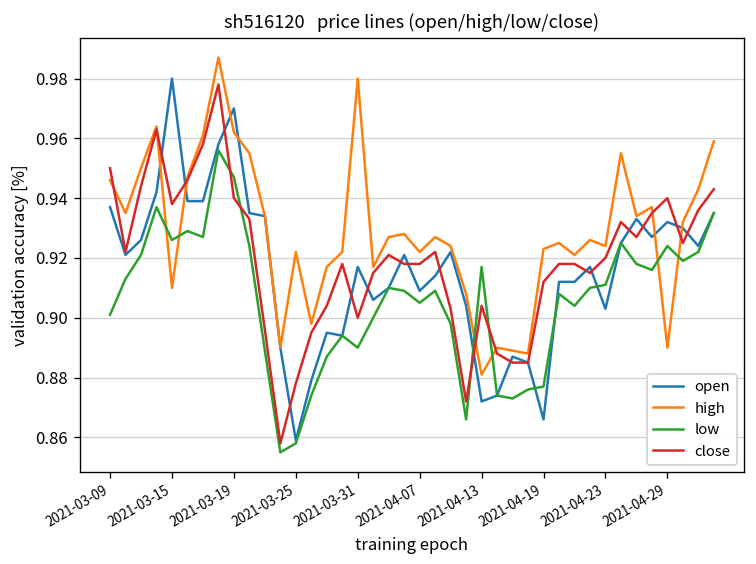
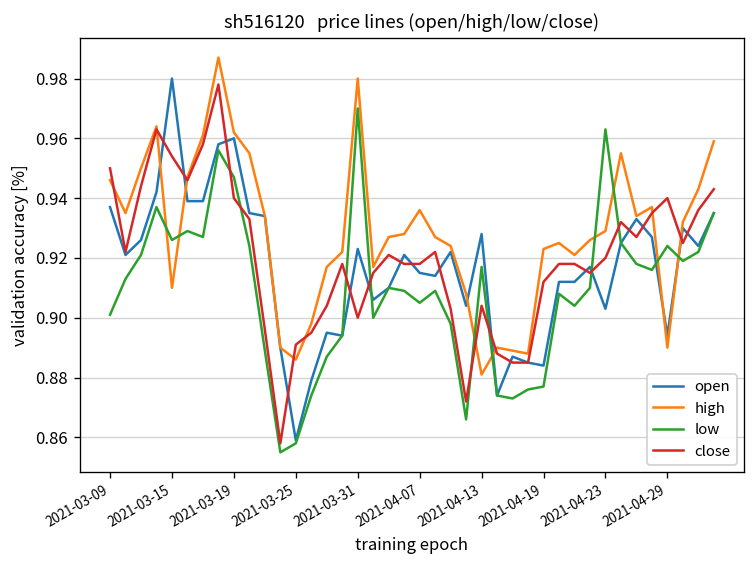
close, 2021-03-15: 0.938 -> 0.954
open, 2021-03-19: 0.97 -> 0.96
high, 2021-03-25: 0.922 -> 0.886
close, 2021-03-25: 0.878 -> 0.891
open, 2021-03-31: 0.917 -> 0.923
low, 2021-03-31: 0.89 -> 0.97
open, 2021-04-07: 0.909 -> 0.915
high, 2021-04-07: 0.922 -> 0.936
open, 2021-04-13: 0.872 -> 0.928
open, 2021-04-19: 0.866 -> 0.884
high, 2021-04-23: 0.924 -> 0.929
low, 2021-04-23: 0.911 -> 0.963
open, 2021-04-29: 0.932 -> 0.894
